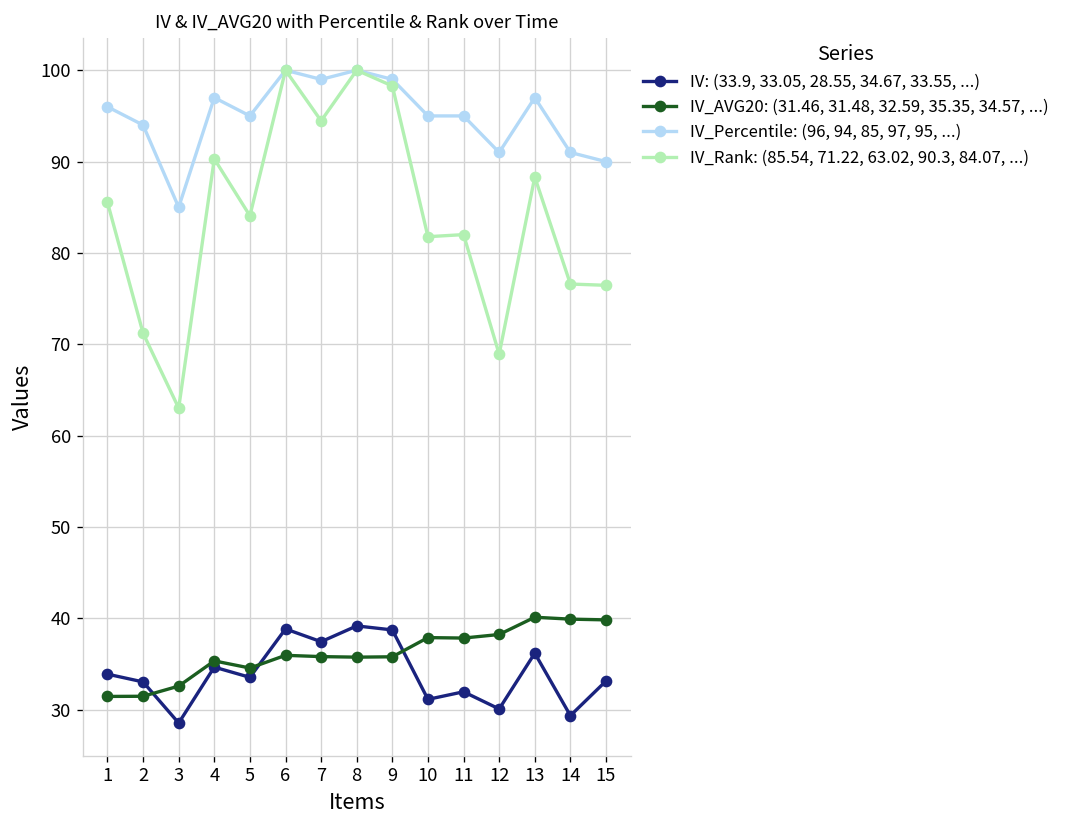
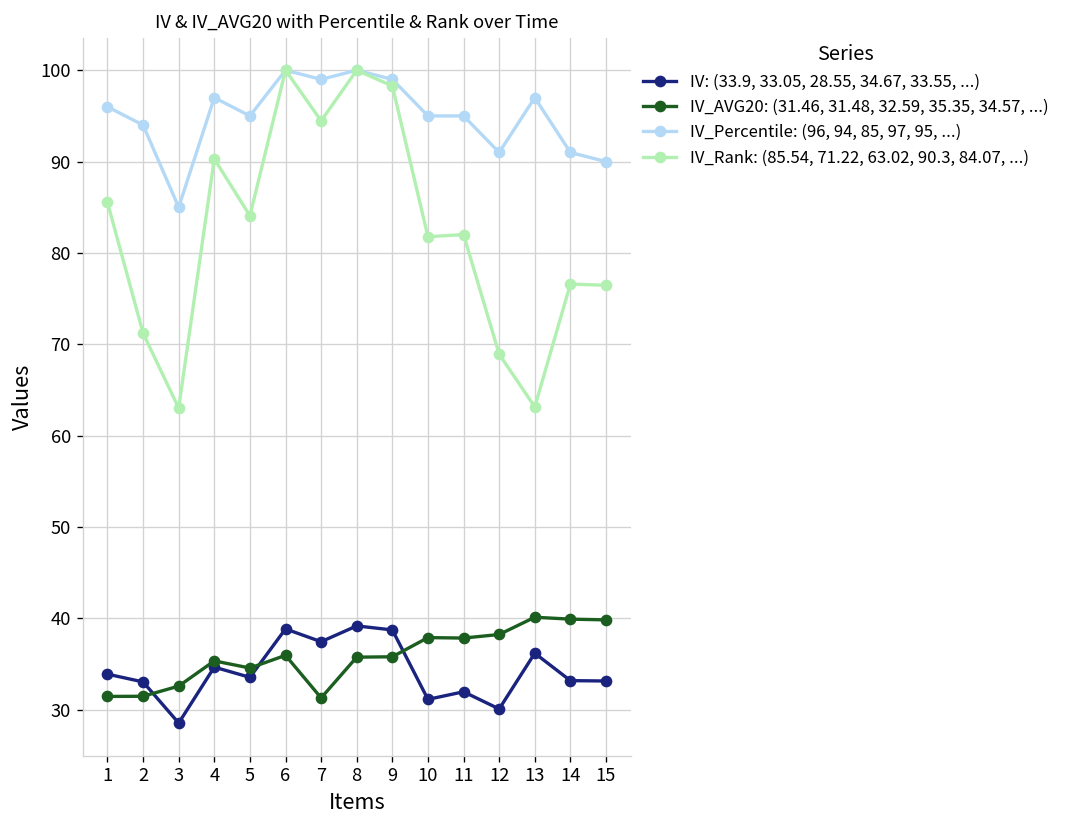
IV_AVG20: (31.46, 31.48, 32.59, 35.35, 34.57, ...), 7: 36 -> 31
IV_Rank: (85.54, 71.22, 63.02, 90.3, 84.07, ...), 13: 88 -> 63
IV: (33.9, 33.05, 28.55, 34.67, 33.55, ...), 14: 29 -> 33
